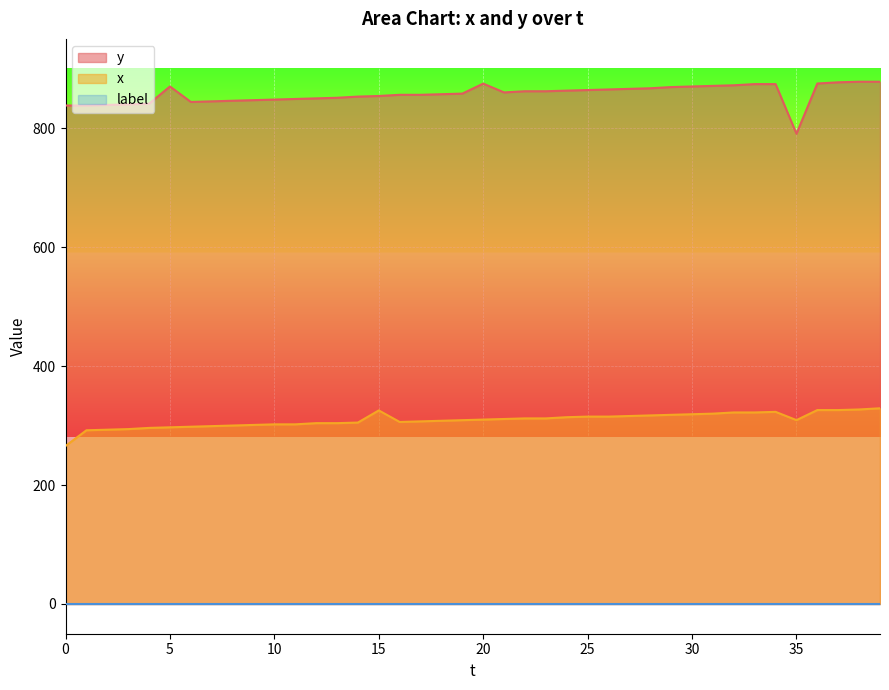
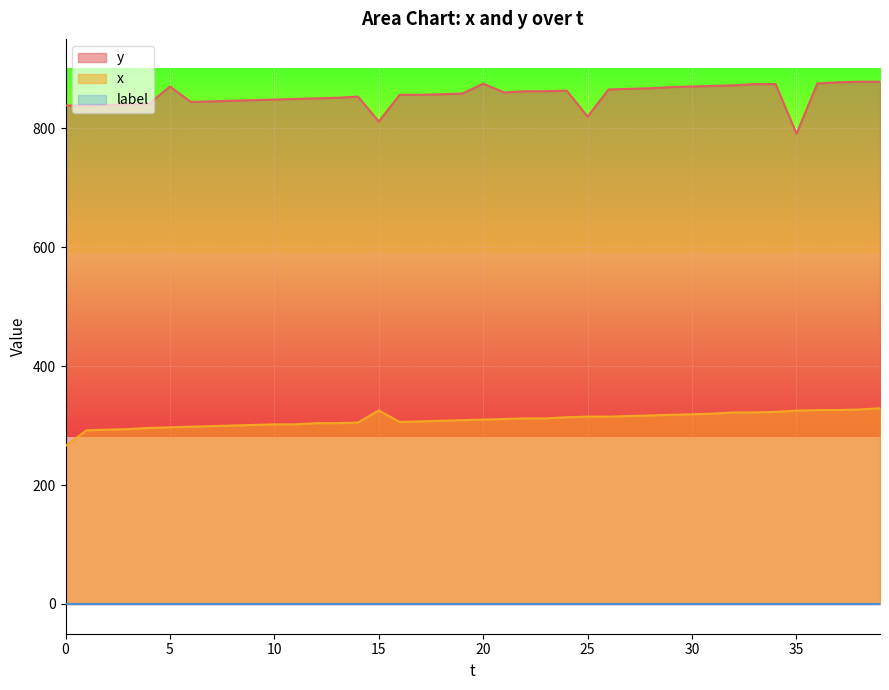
y, 15: 850 -> 810
y, 25: 860 -> 820
x, 35: 310 -> 330
